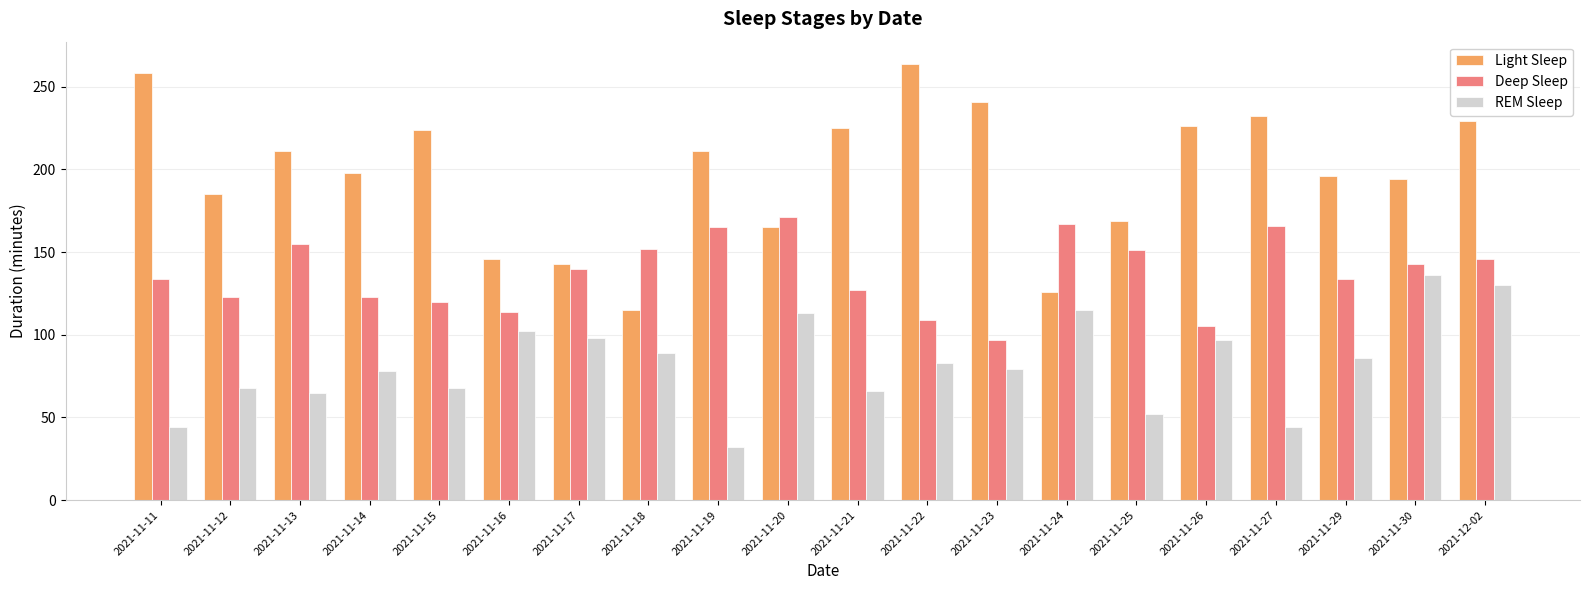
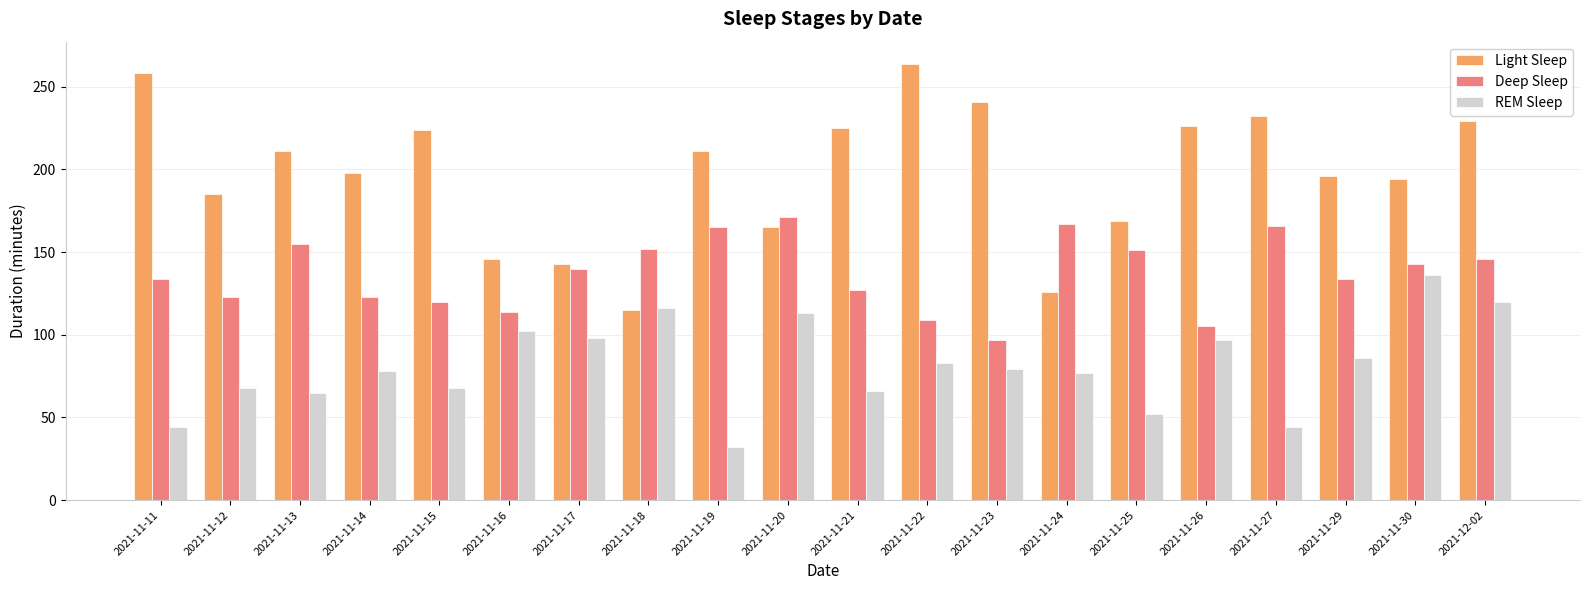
REM Sleep, 2021-11-18: 89 -> 116
REM Sleep, 2021-11-24: 115 -> 77
REM Sleep, 2021-12-02: 130 -> 120
